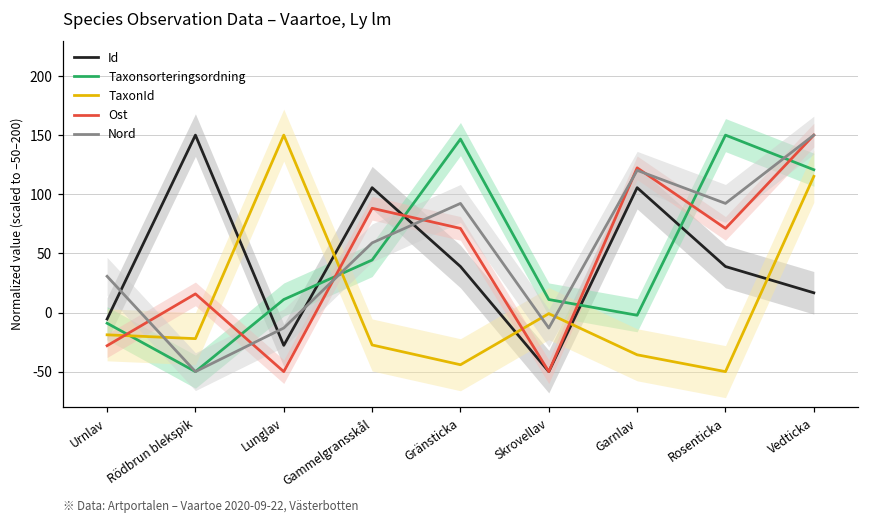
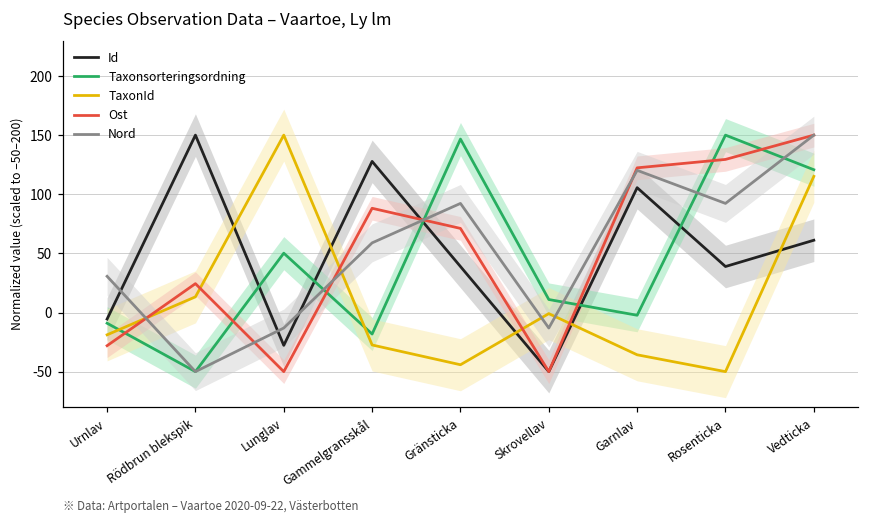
TaxonId, Rödbrun blekspik: -22 -> 13
Ost, Rödbrun blekspik: 16 -> 24
Taxonsorteringsordning, Lunglav: 11 -> 50
Id, Gammelgransskål: 106 -> 128
Taxonsorteringsordning, Gammelgransskål: 44 -> -18
Ost, Rosenticka: 71 -> 129
Id, Vedticka: 17 -> 61
